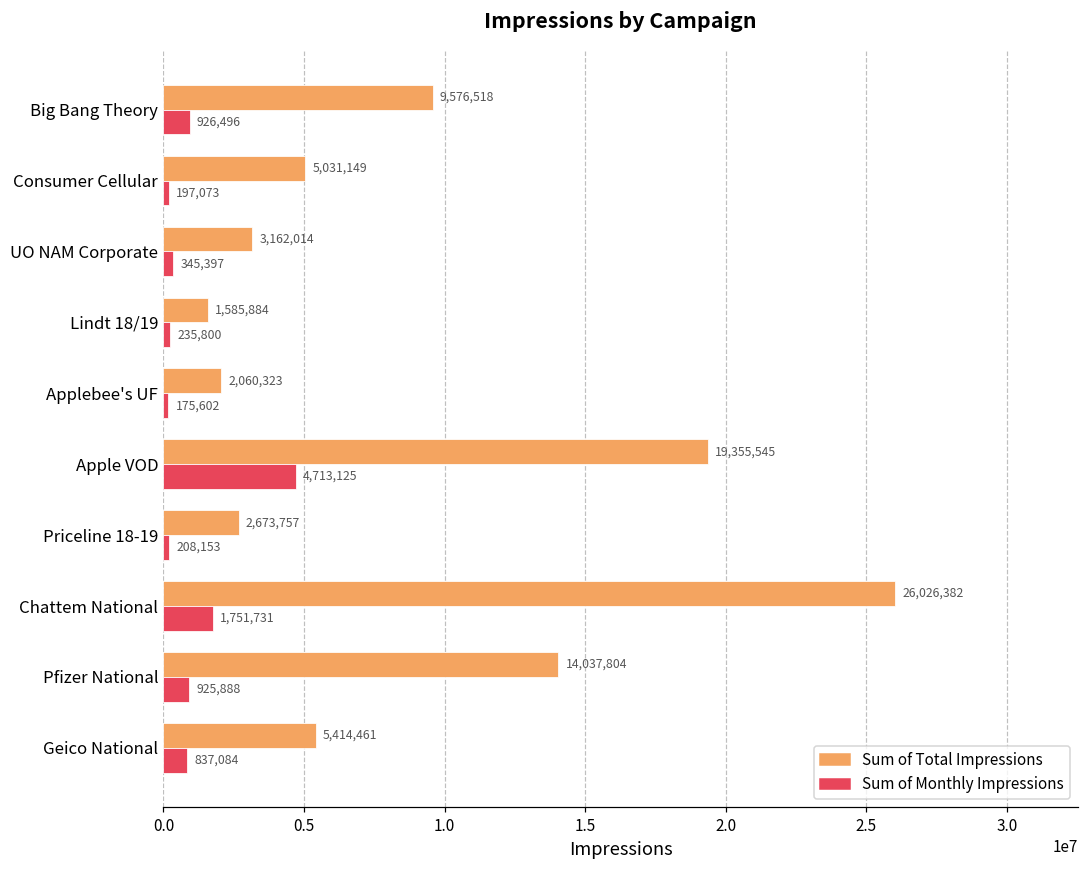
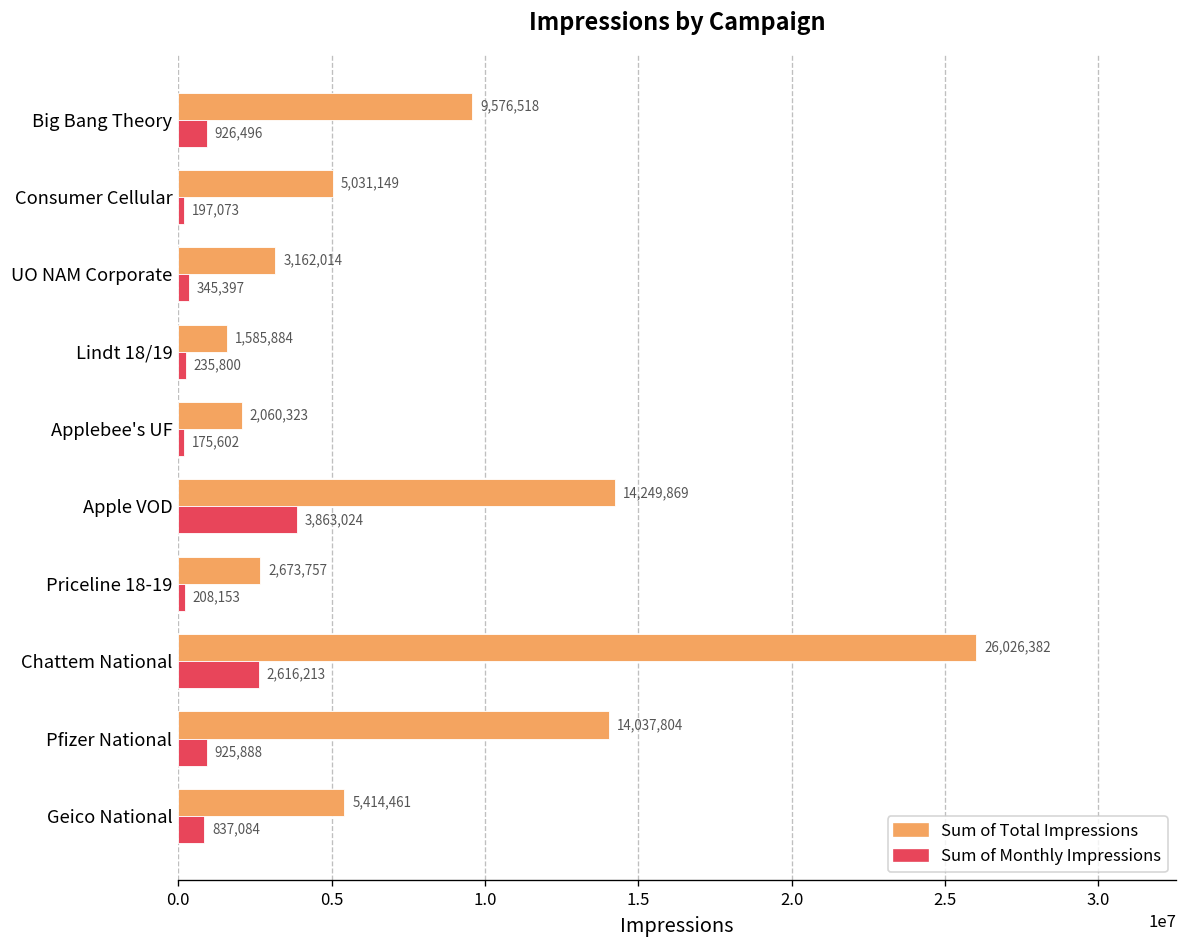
Sum of Total Impressions, Apple VOD: 19,355,545 -> 14,249,869
Sum of Monthly Impressions, Apple VOD: 4,713,125 -> 3,863,024
Sum of Monthly Impressions, Chattem National: 1,751,731 -> 2,616,213
